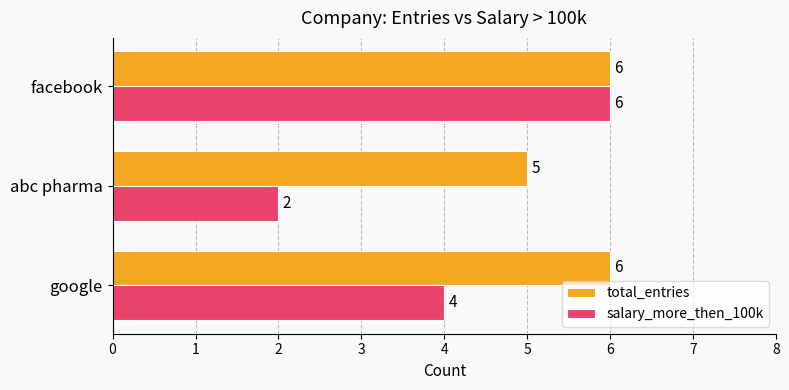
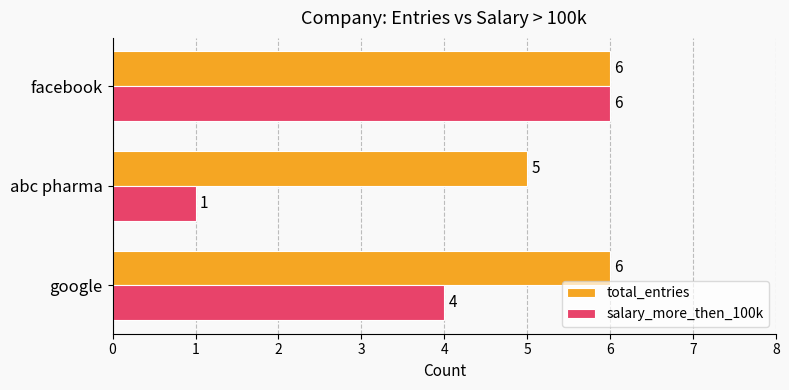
salary_more_then_100k, abc pharma: 2 -> 1
